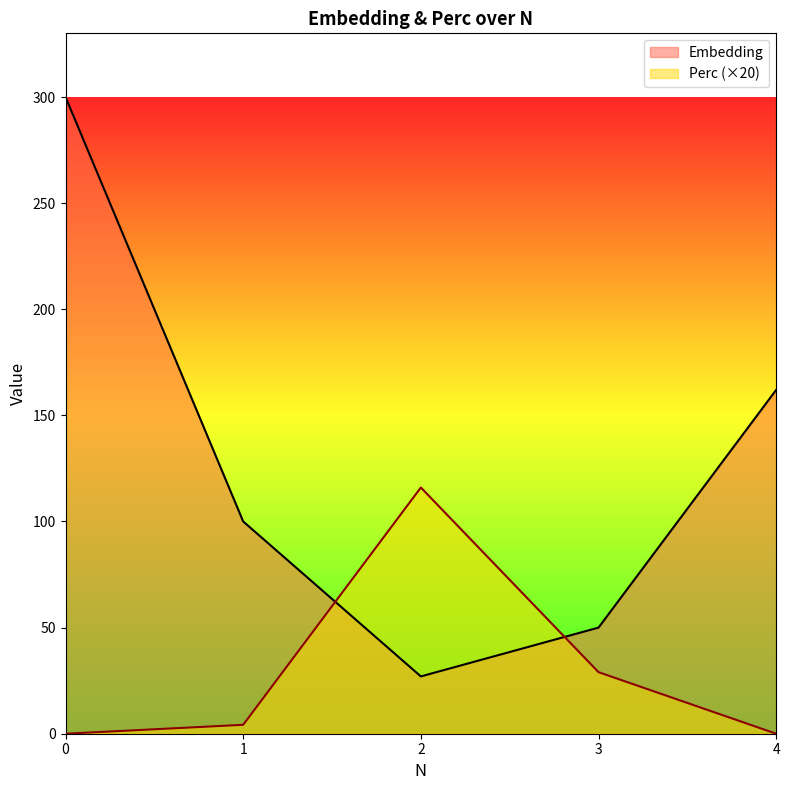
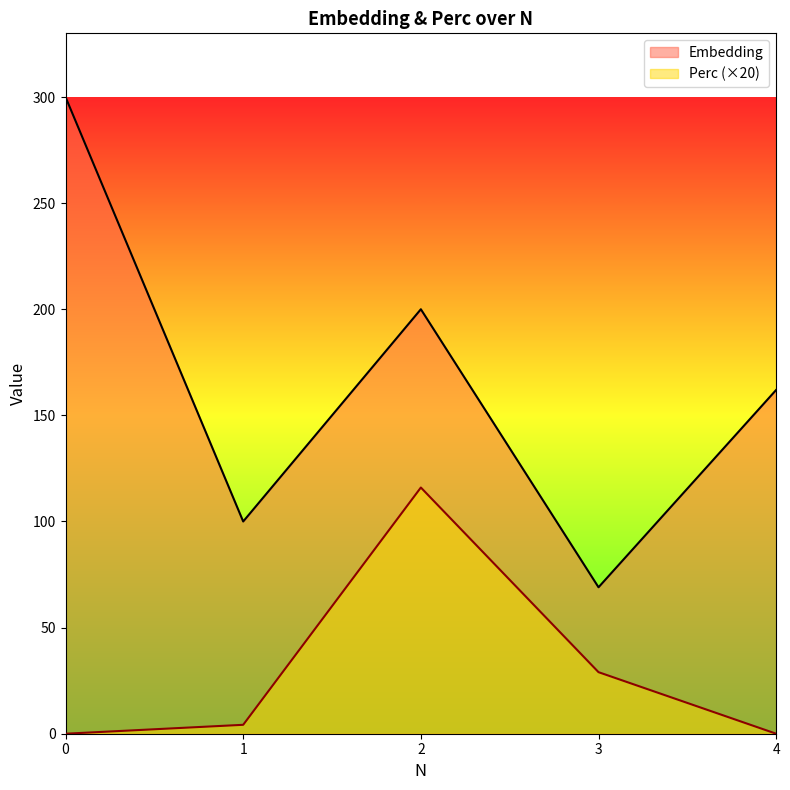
Embedding, 2: 27 -> 200
Embedding, 3: 50 -> 69
